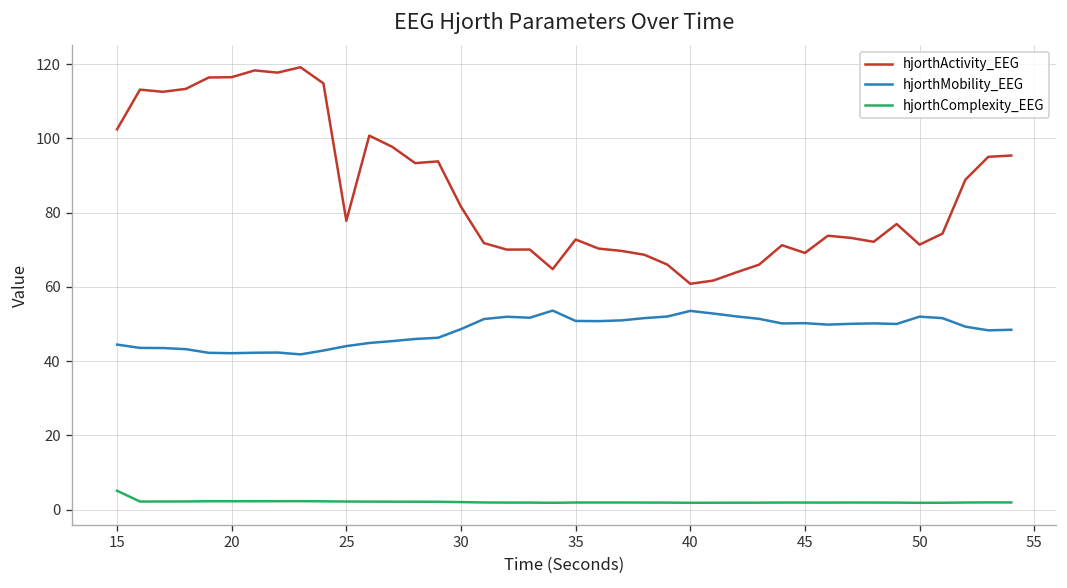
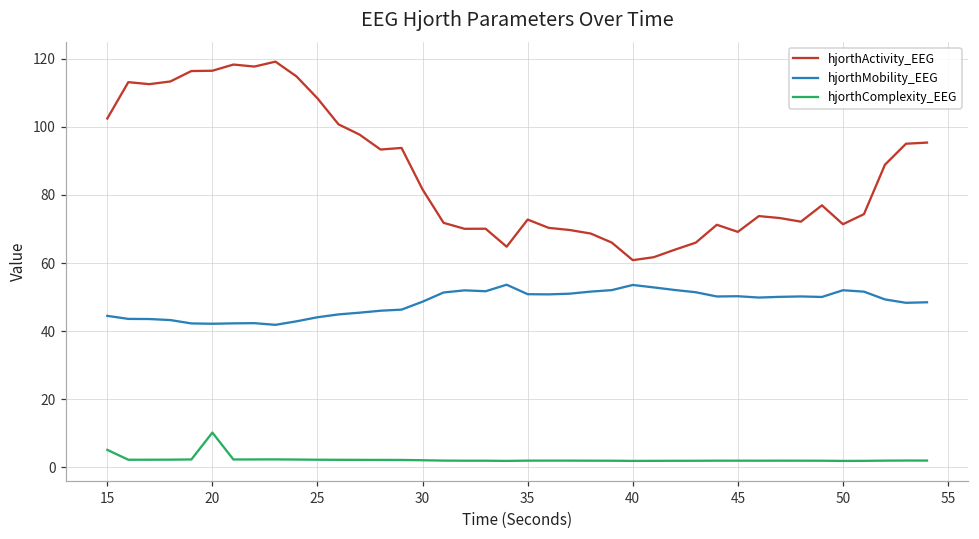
hjorthComplexity_EEG, 20: 2 -> 10
hjorthActivity_EEG, 25: 78 -> 108
